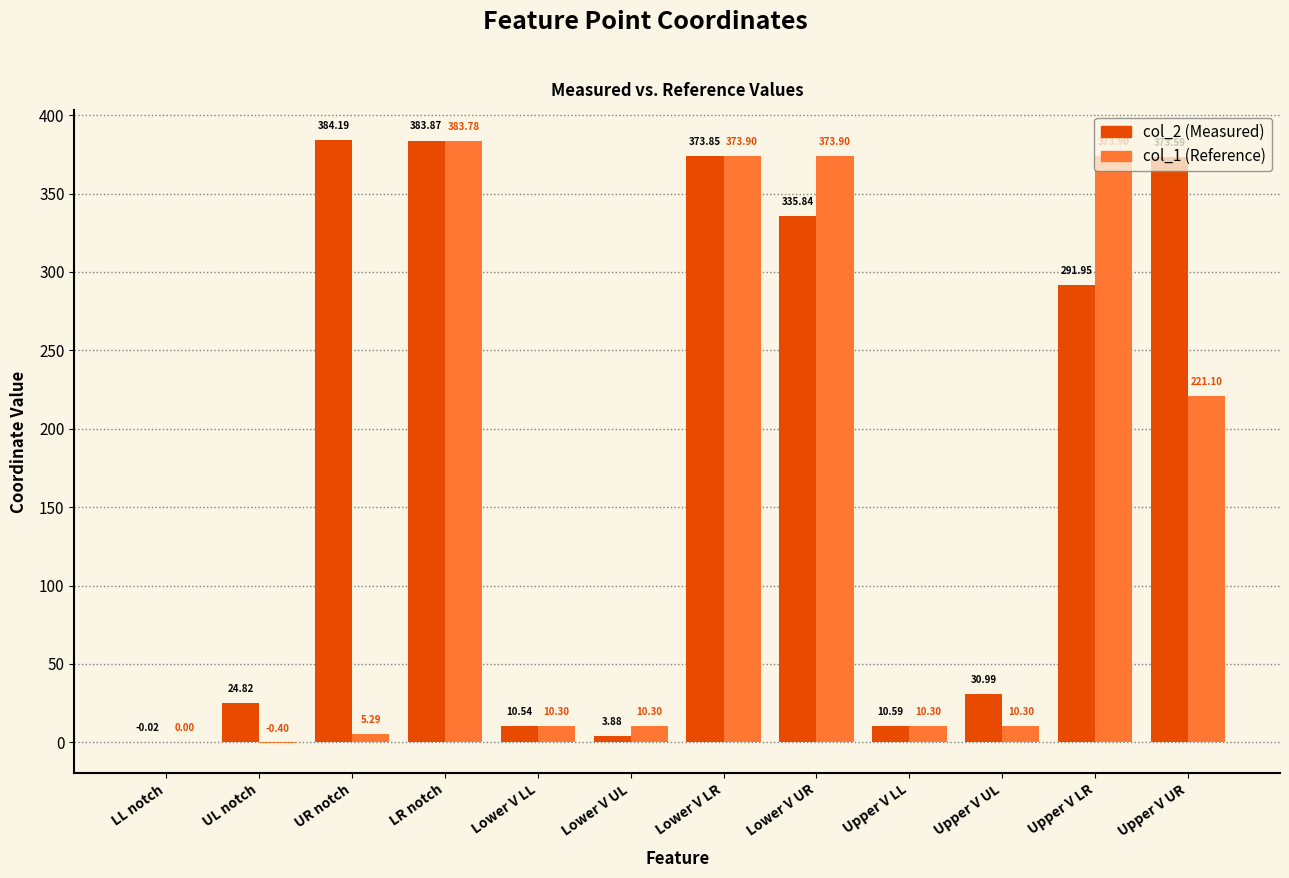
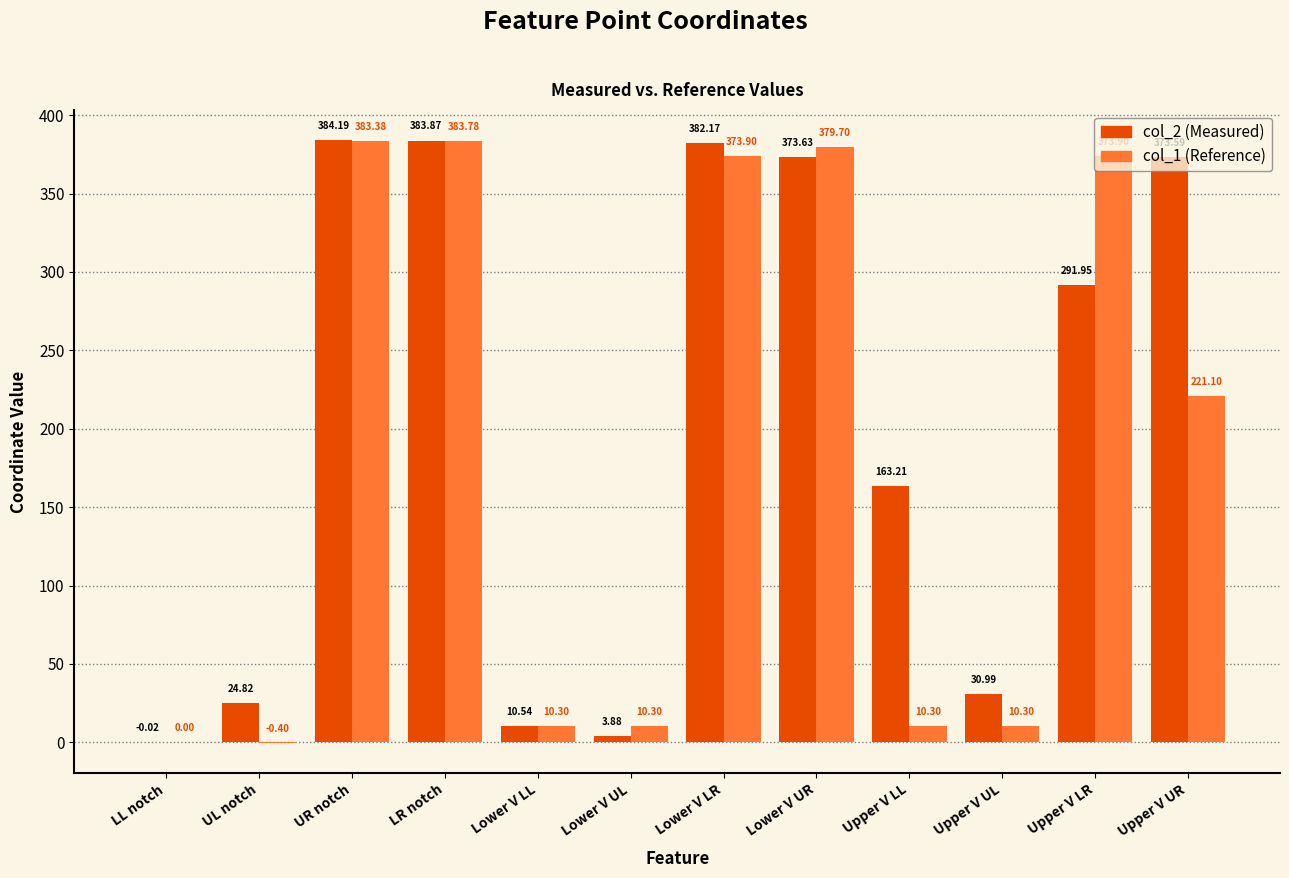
col_1 (Reference), UR notch: 5.29 -> 383.38
col_2 (Measured), Lower V LR: 373.85 -> 382.17
col_2 (Measured), Lower V UR: 335.84 -> 373.63
col_1 (Reference), Lower V UR: 373.90 -> 379.70
col_2 (Measured), Upper V LL: 10.59 -> 163.21
